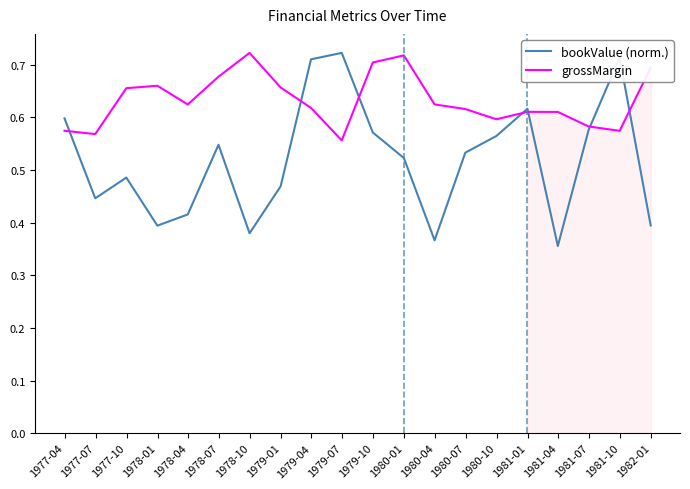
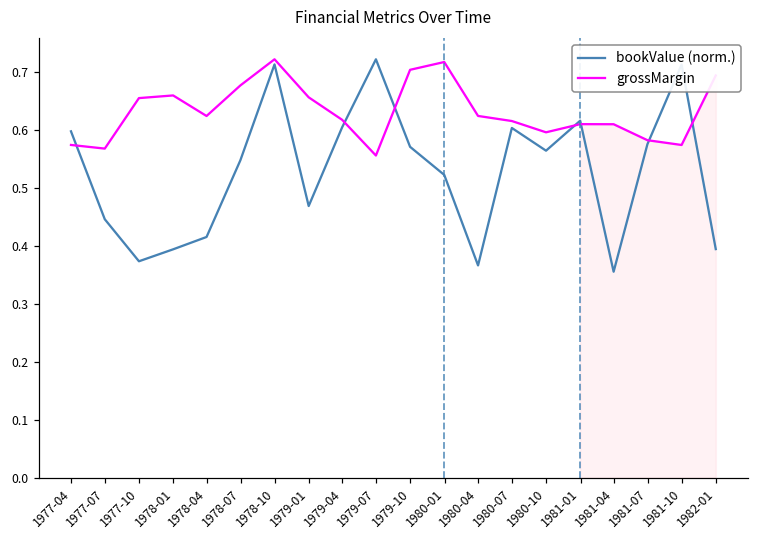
bookValue (norm.), 1977-10: 0.49 -> 0.37
bookValue (norm.), 1978-10: 0.38 -> 0.71
bookValue (norm.), 1979-04: 0.71 -> 0.60
bookValue (norm.), 1980-07: 0.53 -> 0.60
